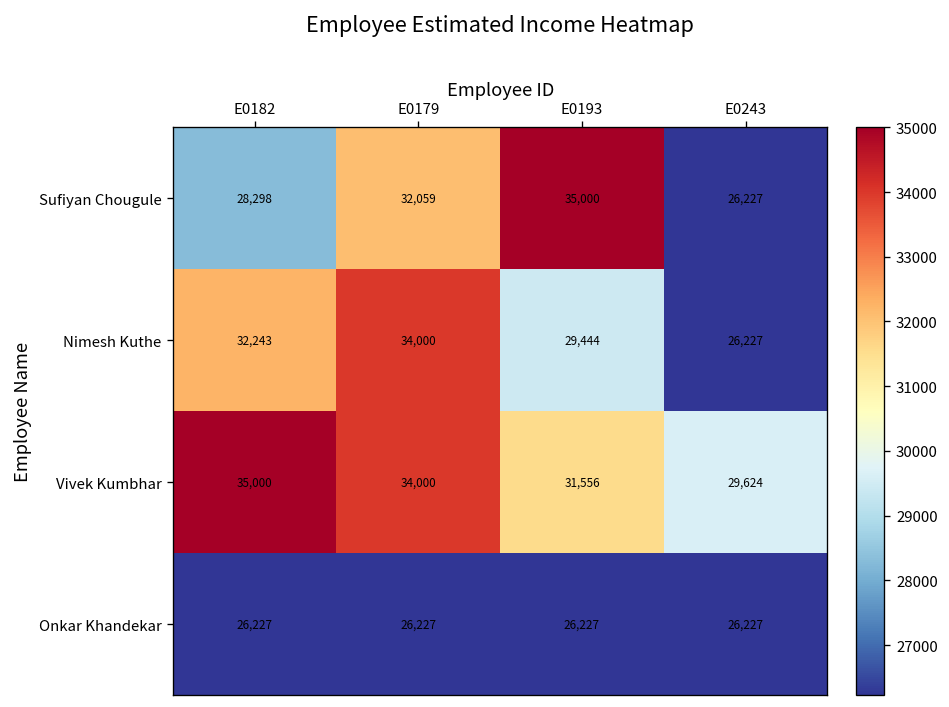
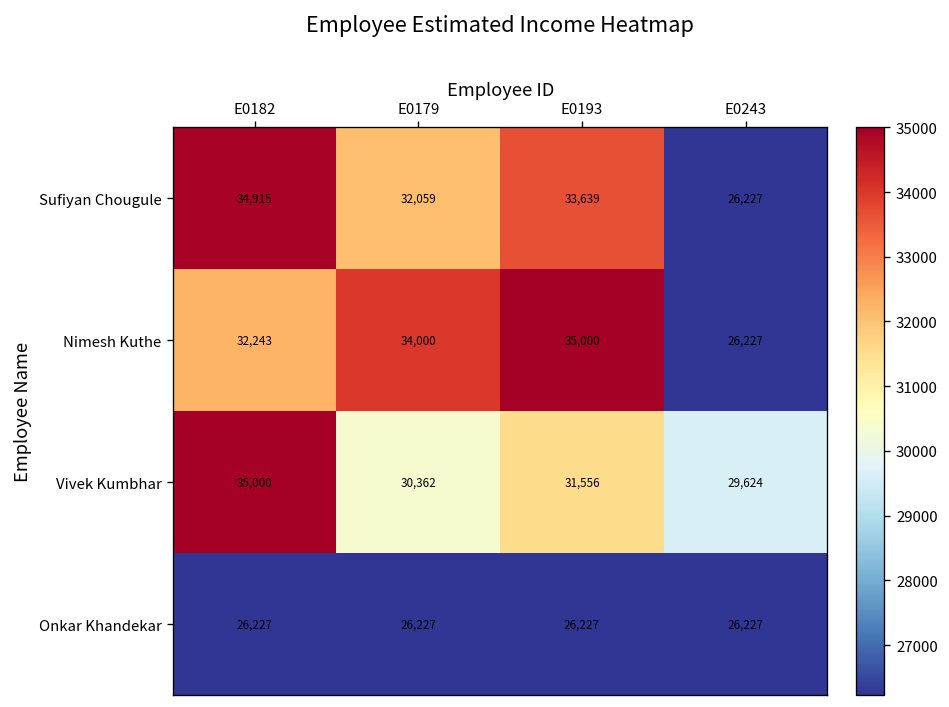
Sufiyan Chougule, E0182: 28,298 -> 34,915
Sufiyan Chougule, E0193: 35,000 -> 33,639
Nimesh Kuthe, E0193: 29,444 -> 35,000
Vivek Kumbhar, E0179: 34,000 -> 30,362
